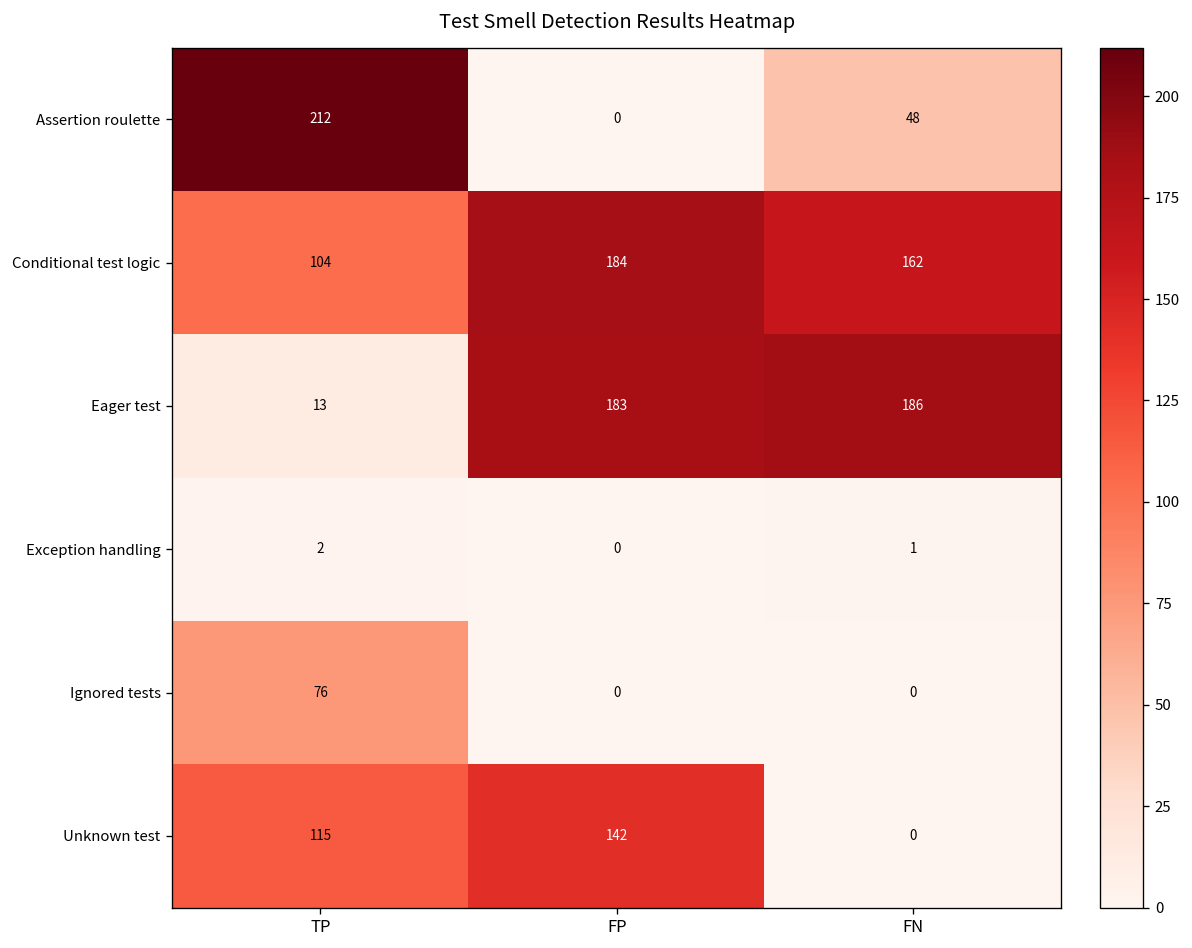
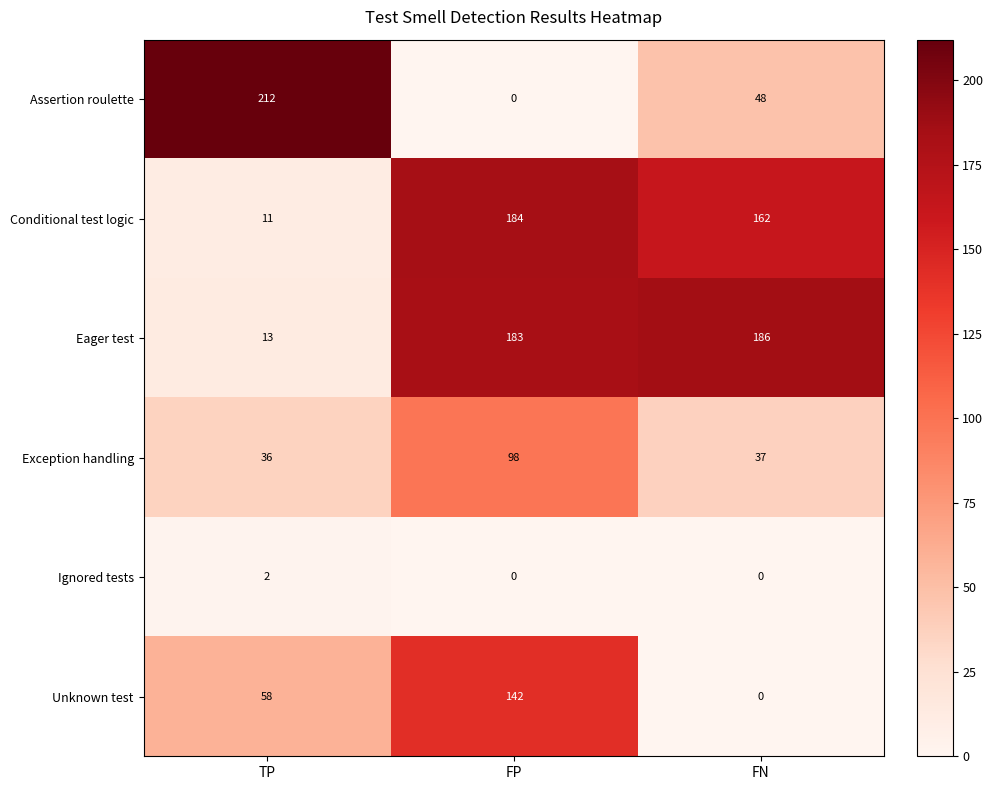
Conditional test logic, TP: 104 -> 11
Exception handling, TP: 2 -> 36
Exception handling, FP: 0 -> 98
Exception handling, FN: 1 -> 37
Ignored tests, TP: 76 -> 2
Unknown test, TP: 115 -> 58
